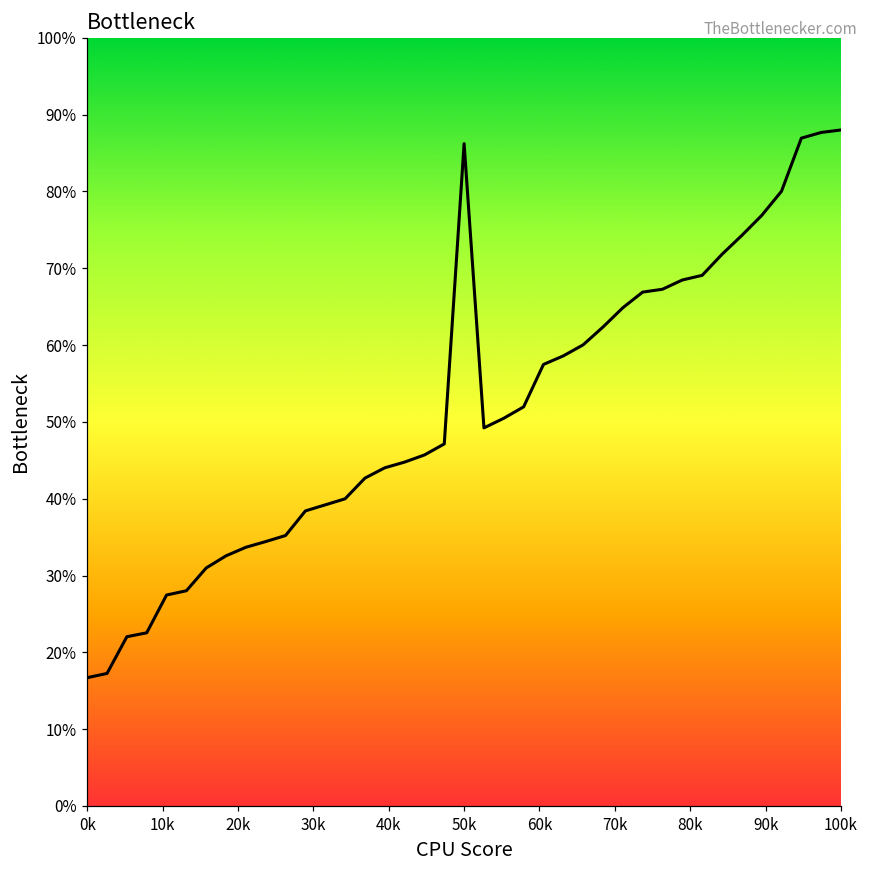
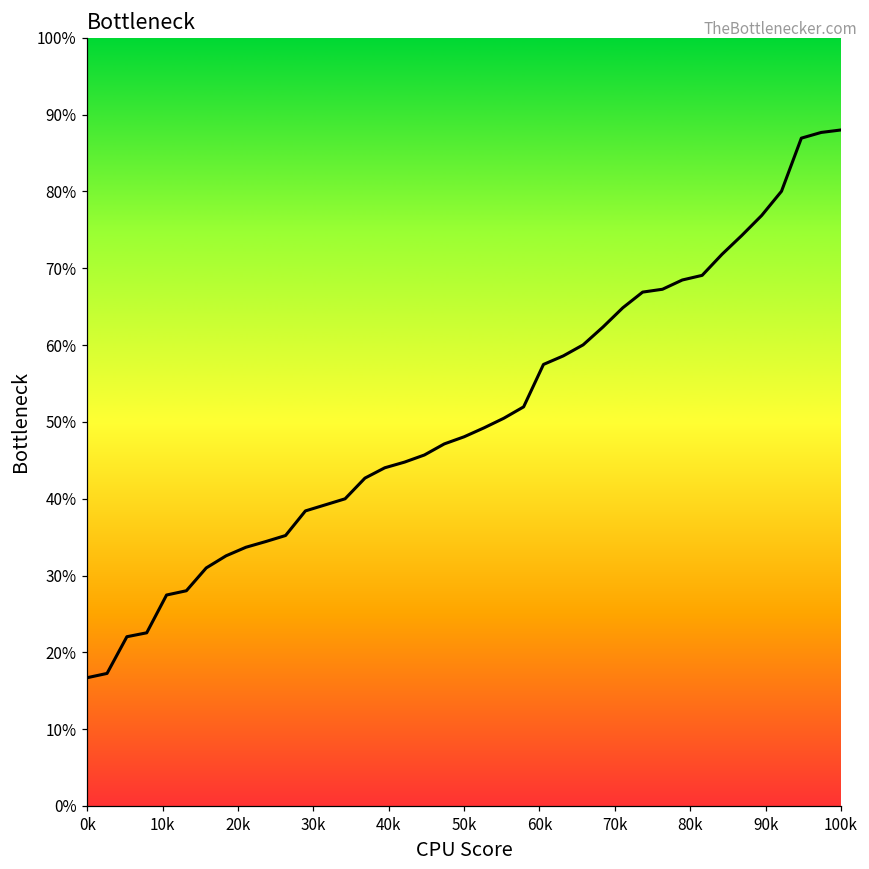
50k: 86% -> 48%
